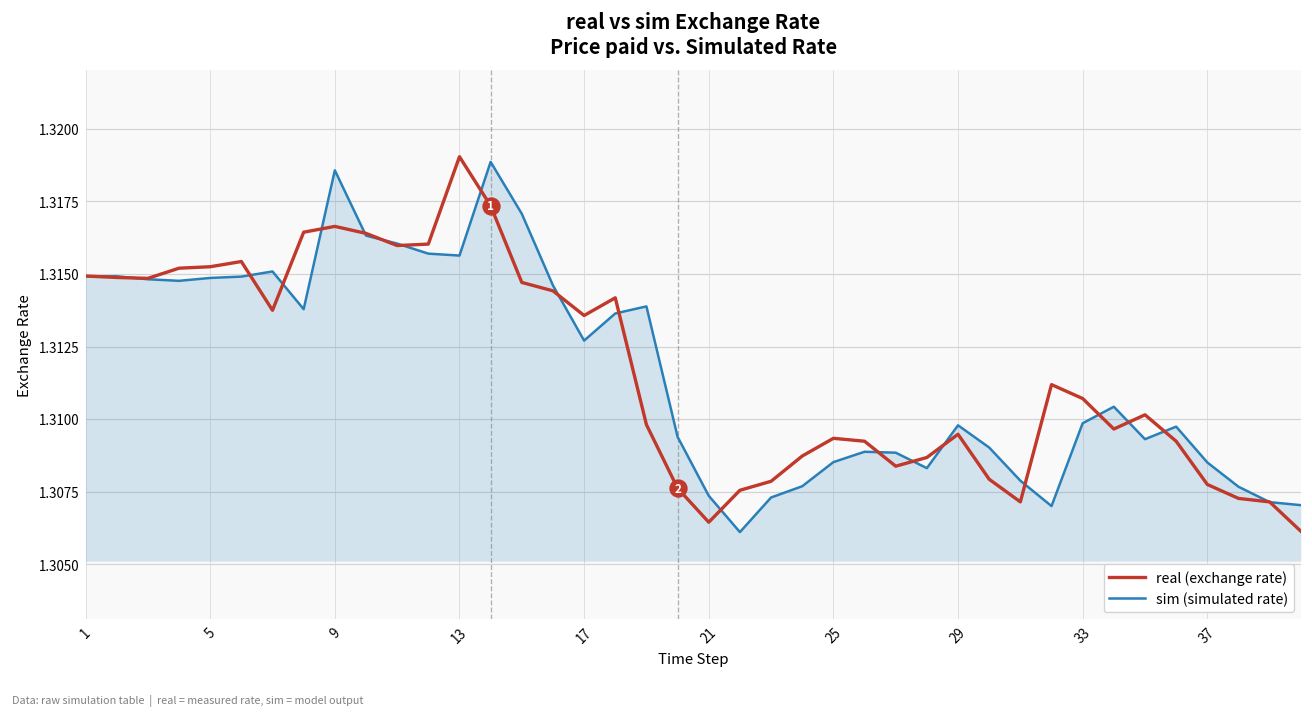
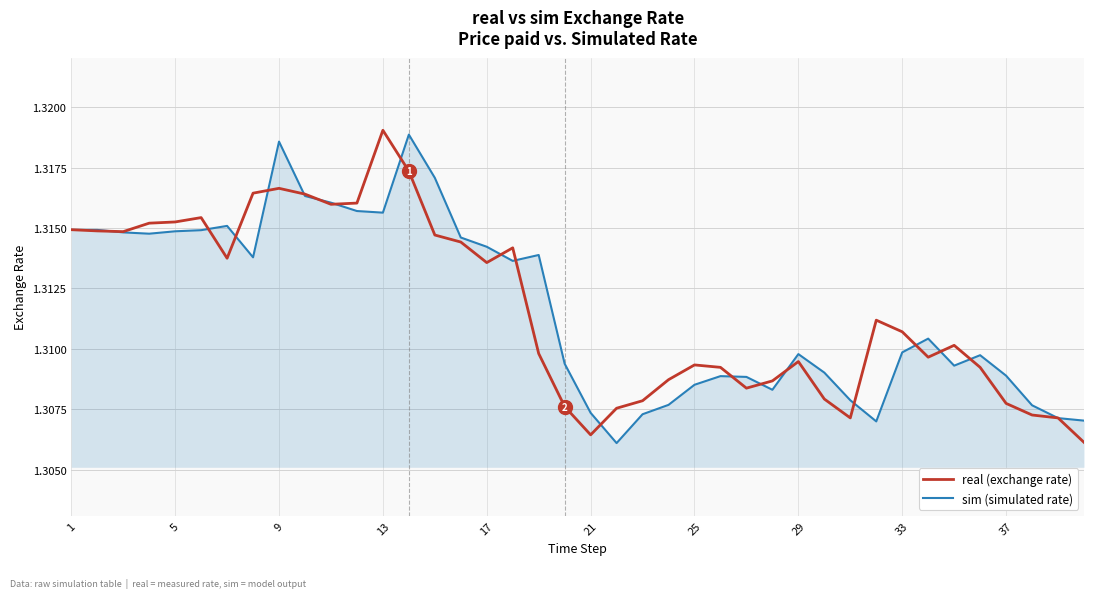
sim (simulated rate), 17: 1.3127 -> 1.3142
sim (simulated rate), 37: 1.3085 -> 1.3089
